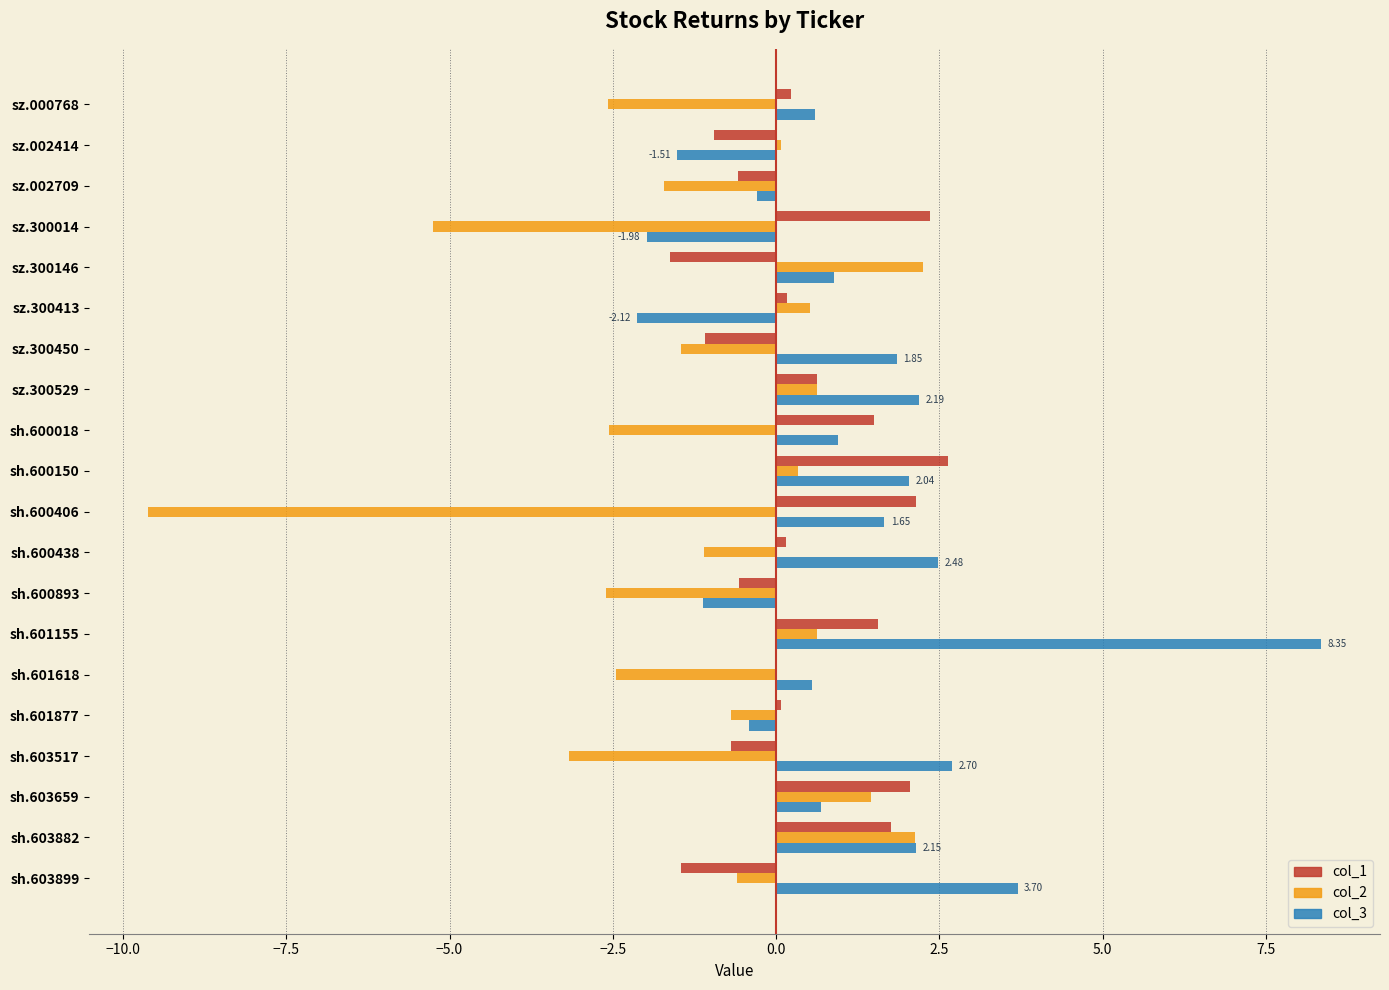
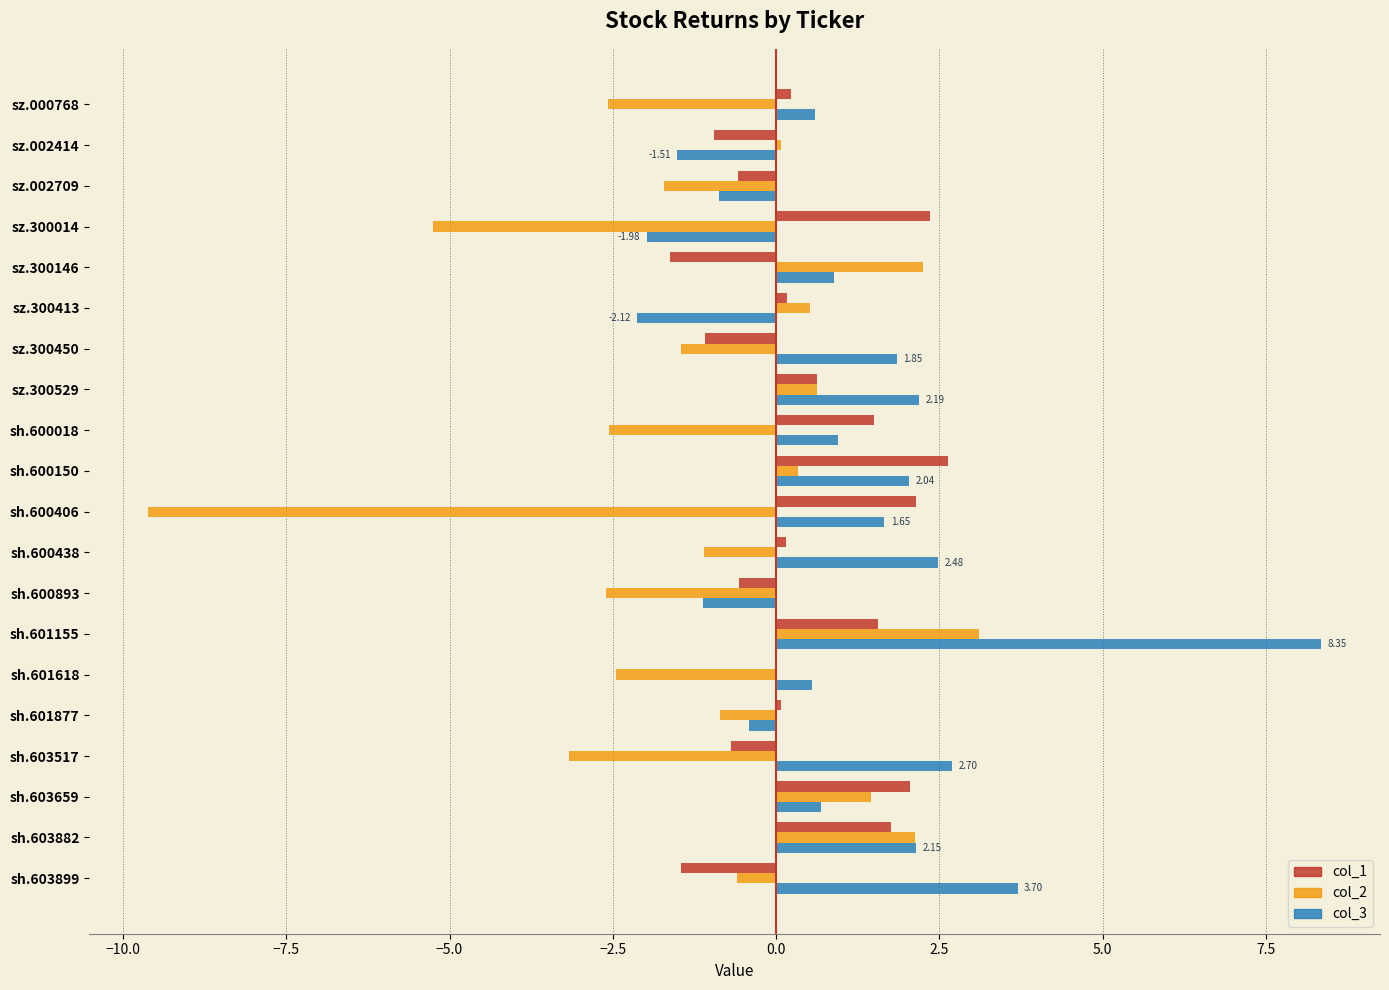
col_3, sz.002709: -0.3 -> -0.9
col_2, sh.601155: 0.6 -> 3.1
col_2, sh.601877: -0.7 -> -0.9
